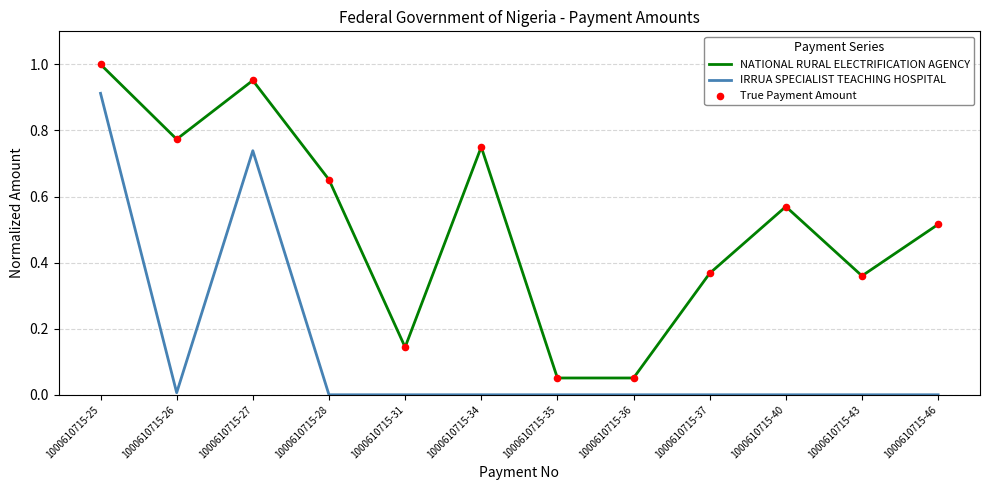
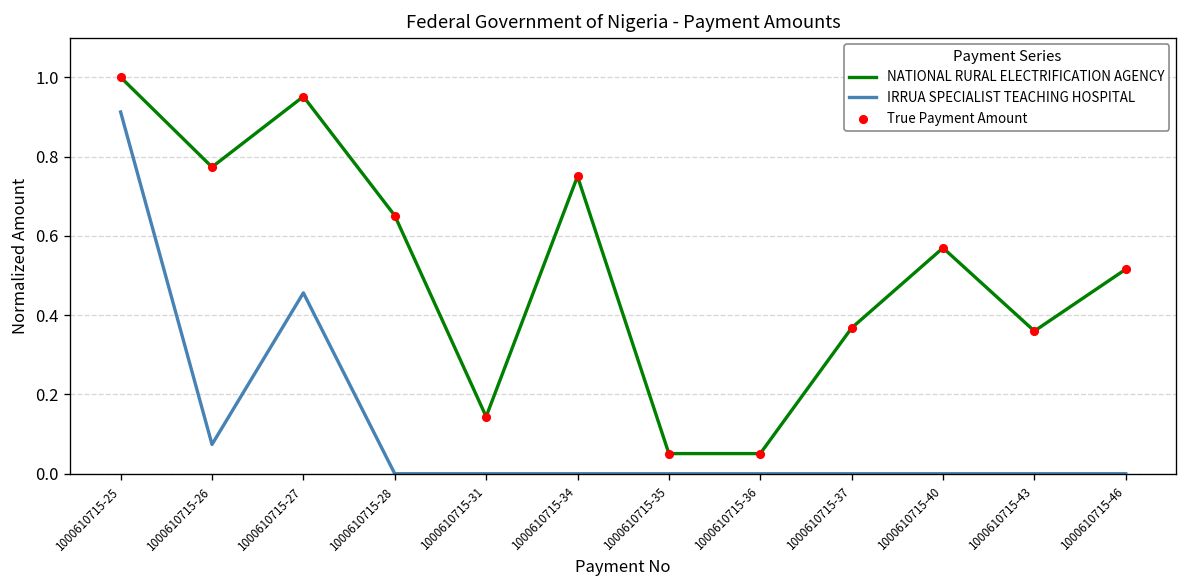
IRRUA SPECIALIST TEACHING HOSPITAL, 1000610715-26: 0.01 -> 0.07
IRRUA SPECIALIST TEACHING HOSPITAL, 1000610715-27: 0.74 -> 0.46
